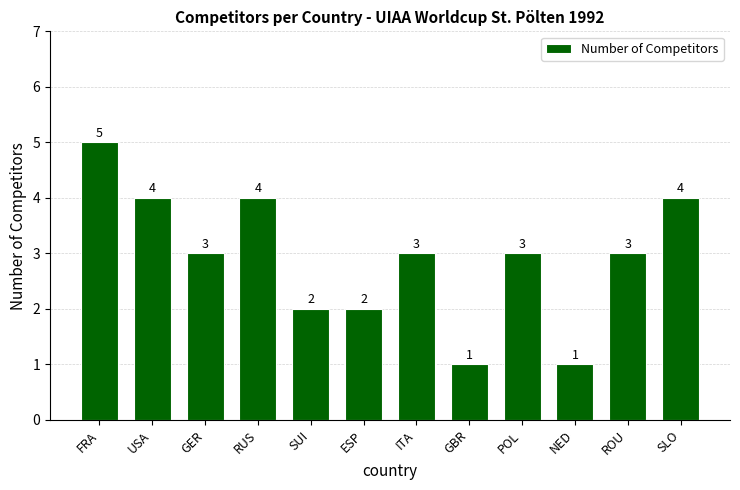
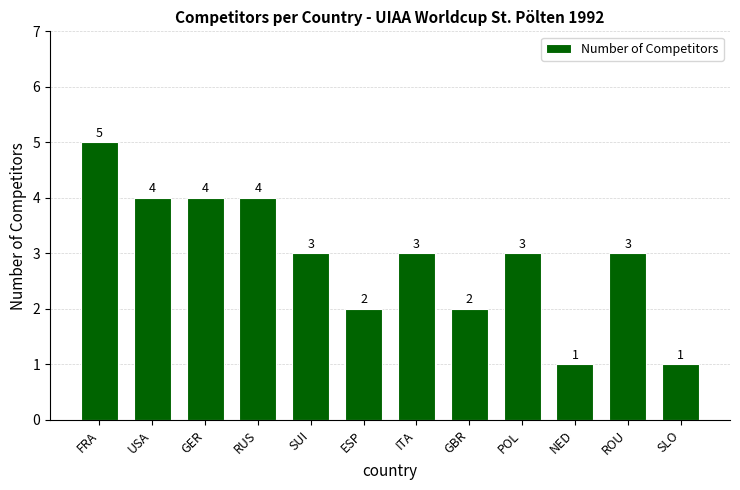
GER: 3 -> 4
SUI: 2 -> 3
GBR: 1 -> 2
SLO: 4 -> 1
